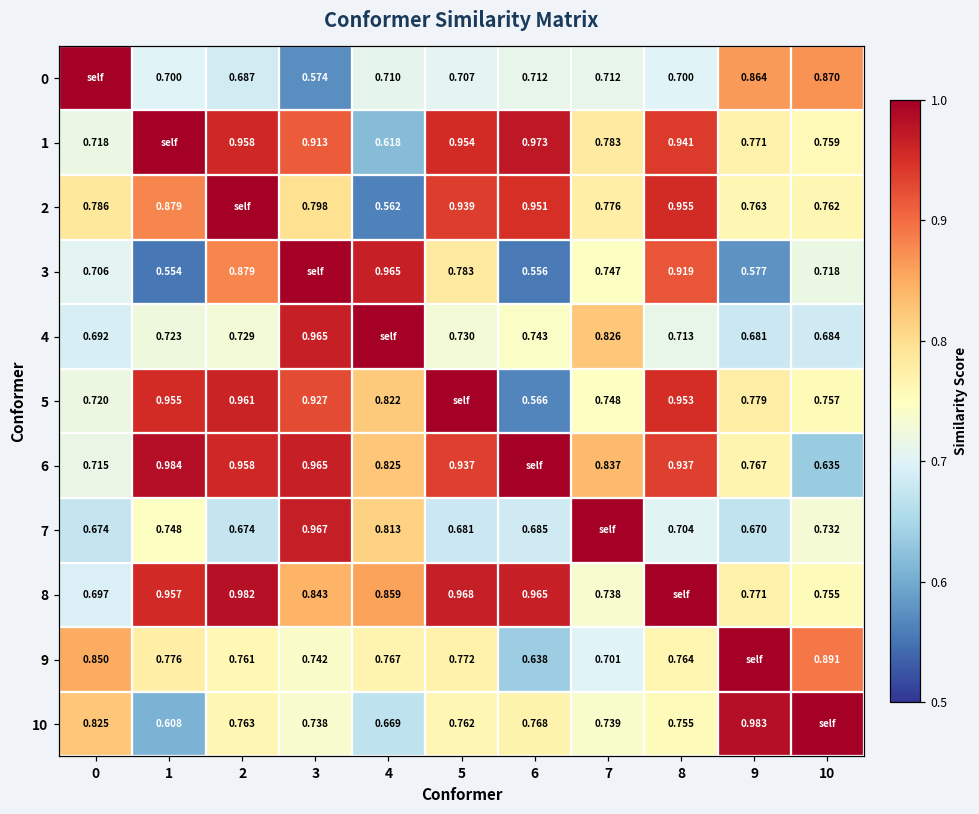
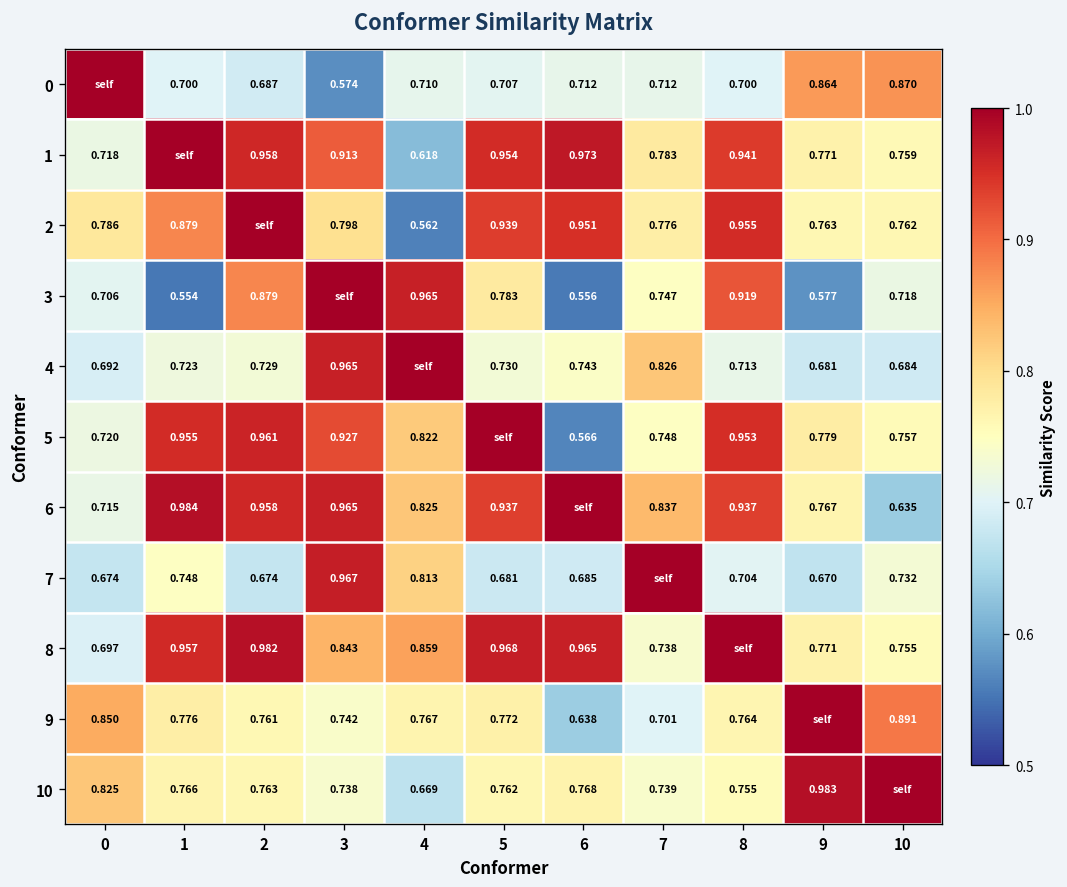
10, 1: 0.608 -> 0.766
